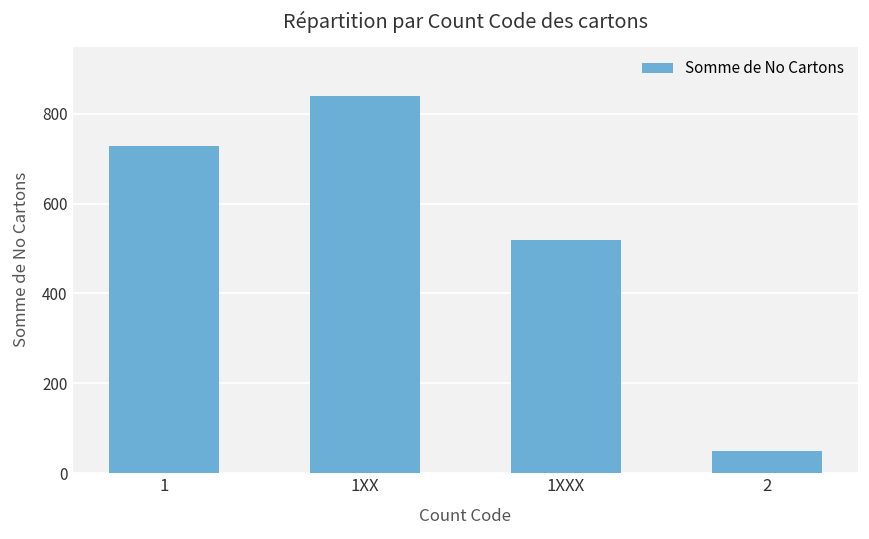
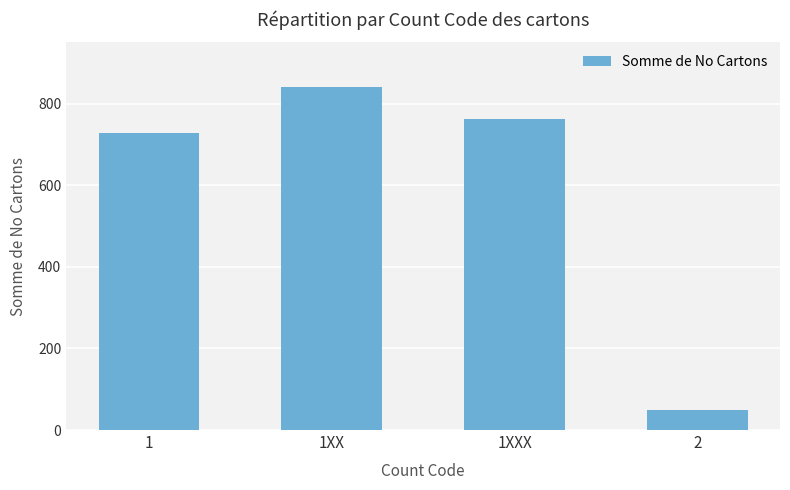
1XXX: 520 -> 760
